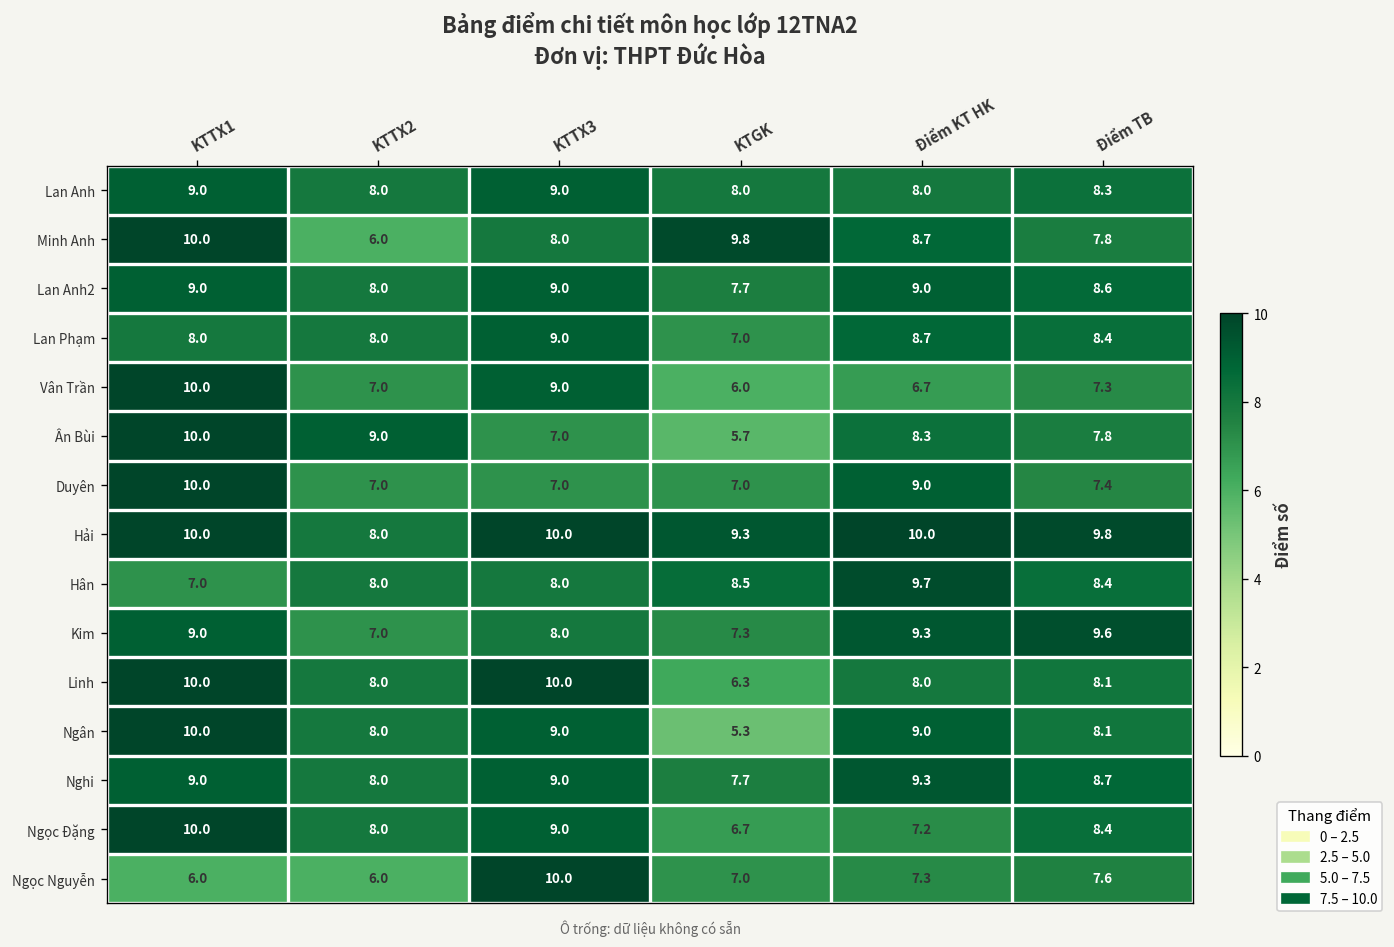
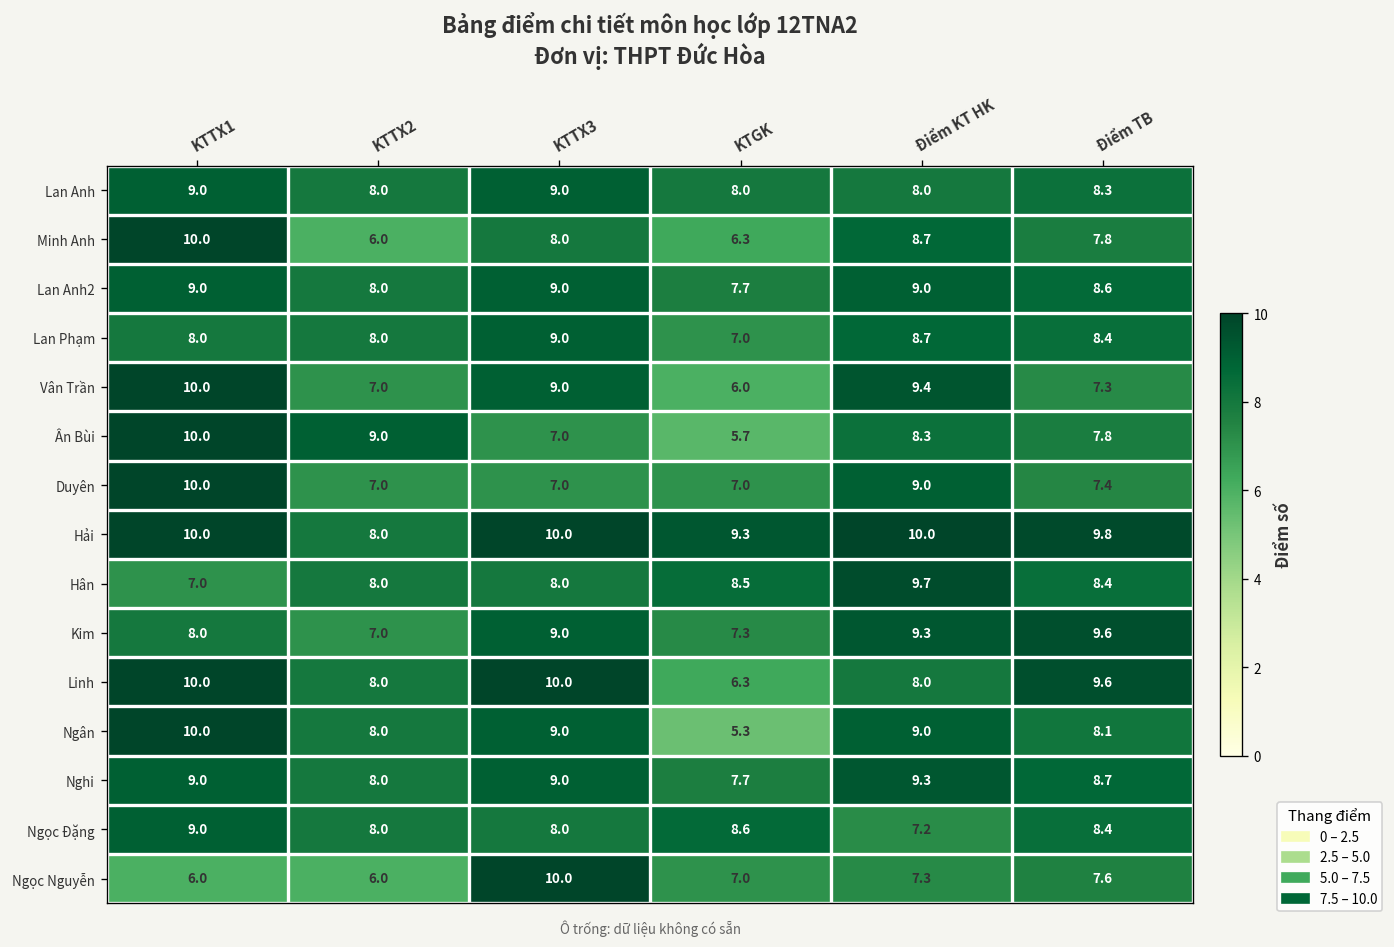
Minh Anh, KTGK: 9.8 -> 6.3
Vân Trần, Điểm KT HK: 6.7 -> 9.4
Kim, KTTX1: 9.0 -> 8.0
Kim, KTTX3: 8.0 -> 9.0
Linh, Điểm TB: 8.1 -> 9.6
Ngọc Đặng, KTTX1: 10.0 -> 9.0
Ngọc Đặng, KTTX3: 9.0 -> 8.0
Ngọc Đặng, KTGK: 6.7 -> 8.6
